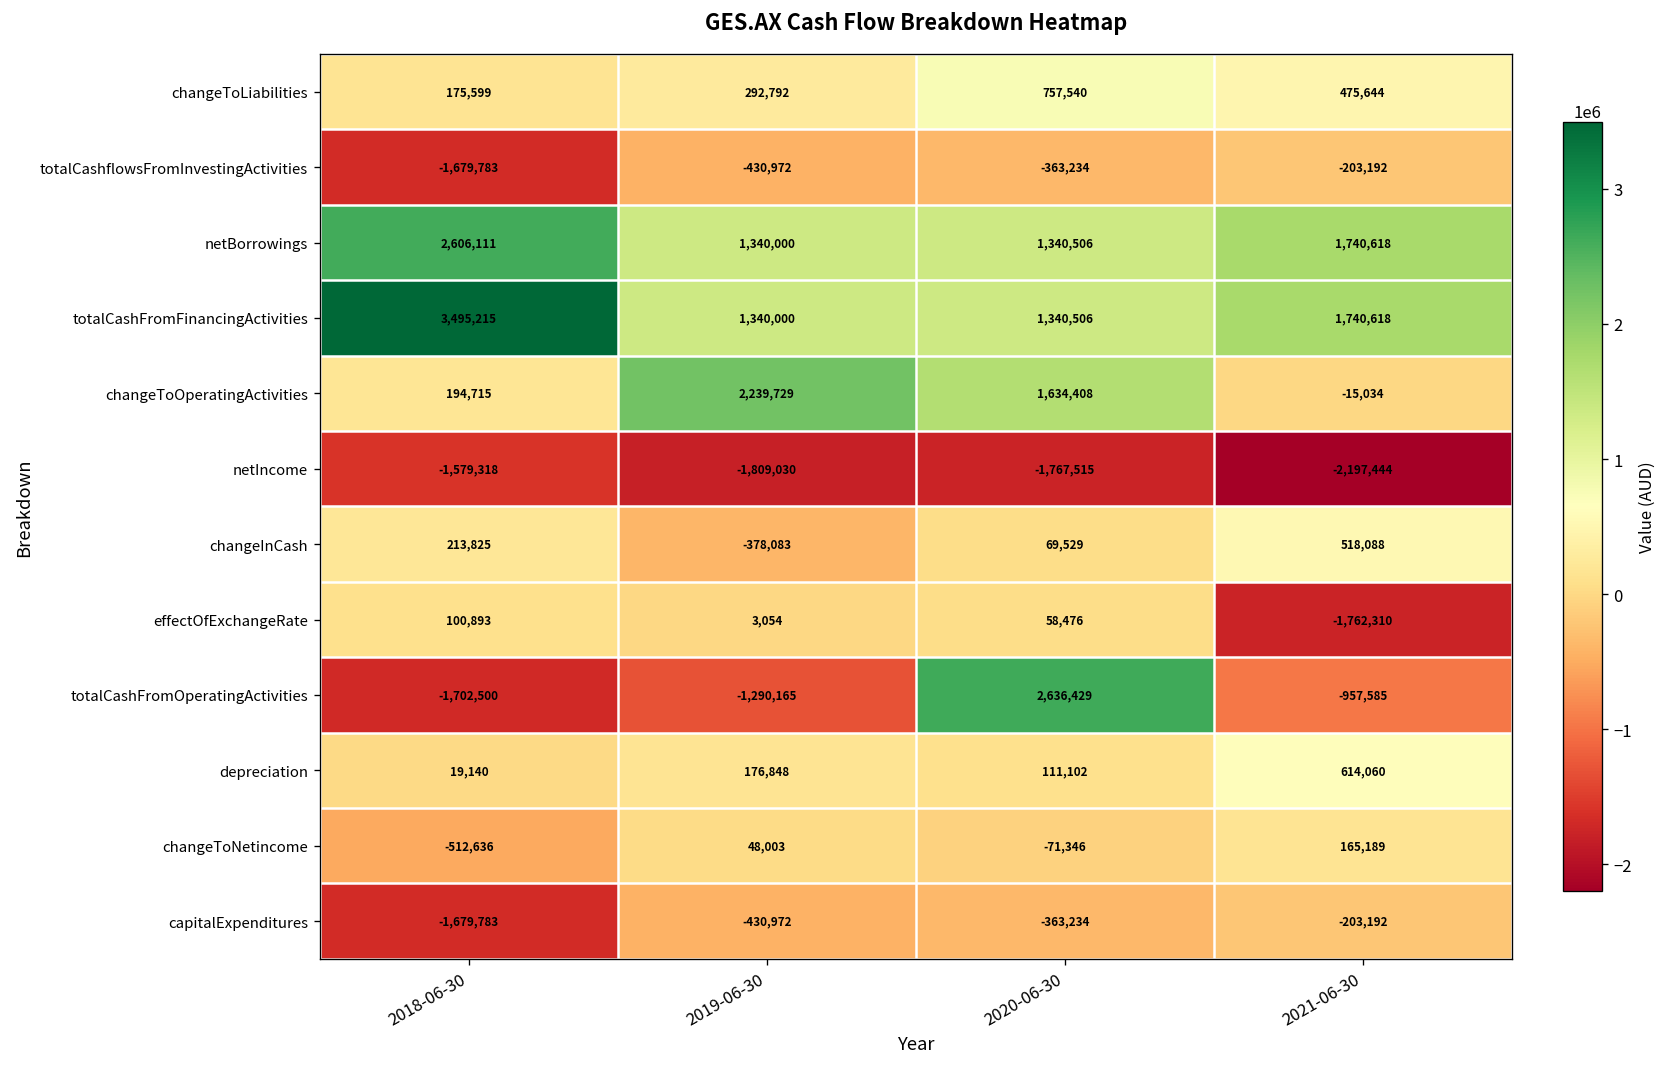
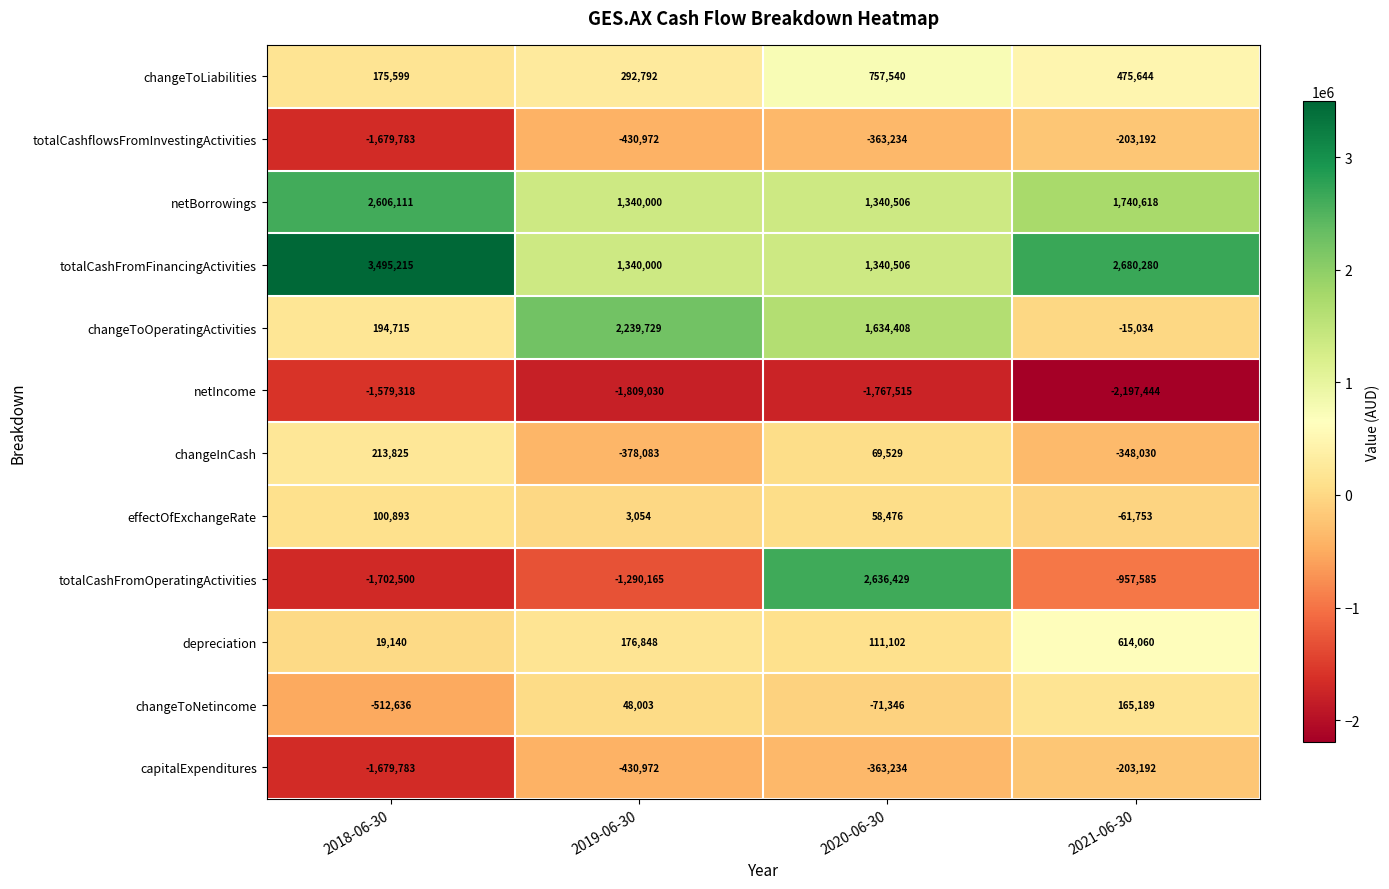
totalCashFromFinancingActivities, 2021-06-30: 1,740,618 -> 2,680,280
changeInCash, 2021-06-30: 518,088 -> -348,030
effectOfExchangeRate, 2021-06-30: -1,762,310 -> -61,753
